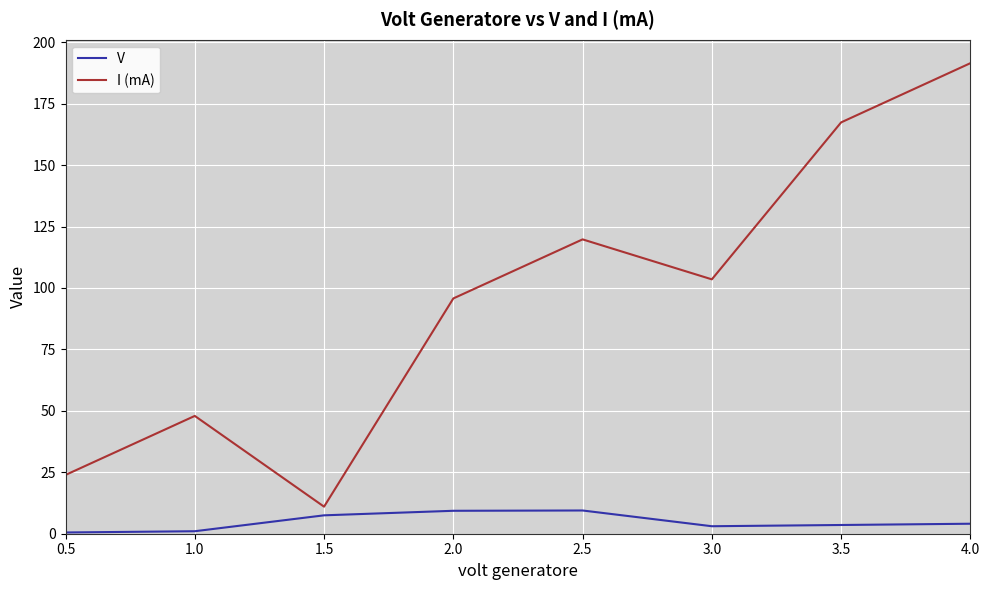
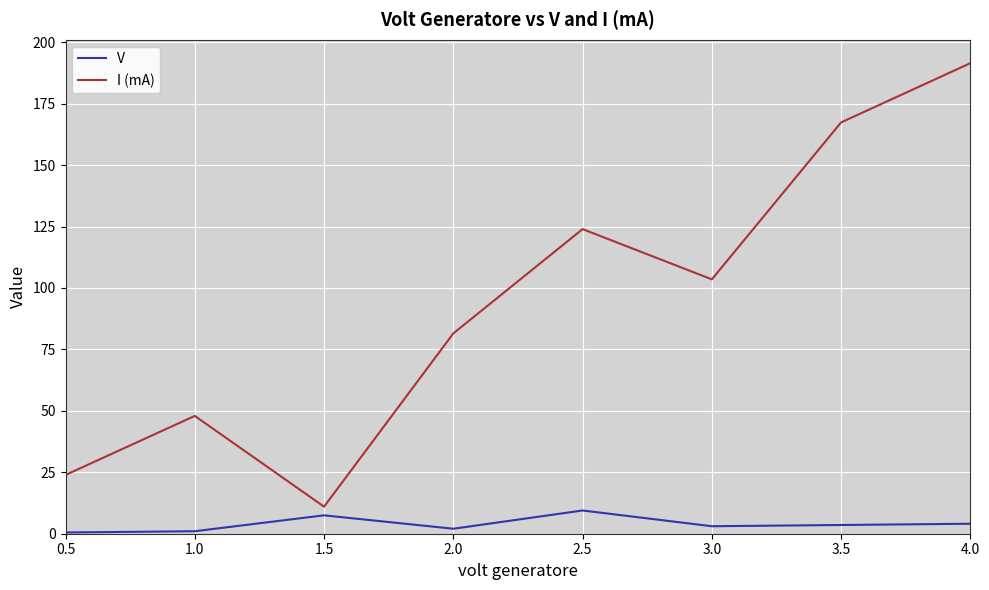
V, 2.0: 9 -> 2
I (mA), 2.0: 96 -> 82
I (mA), 2.5: 120 -> 124
